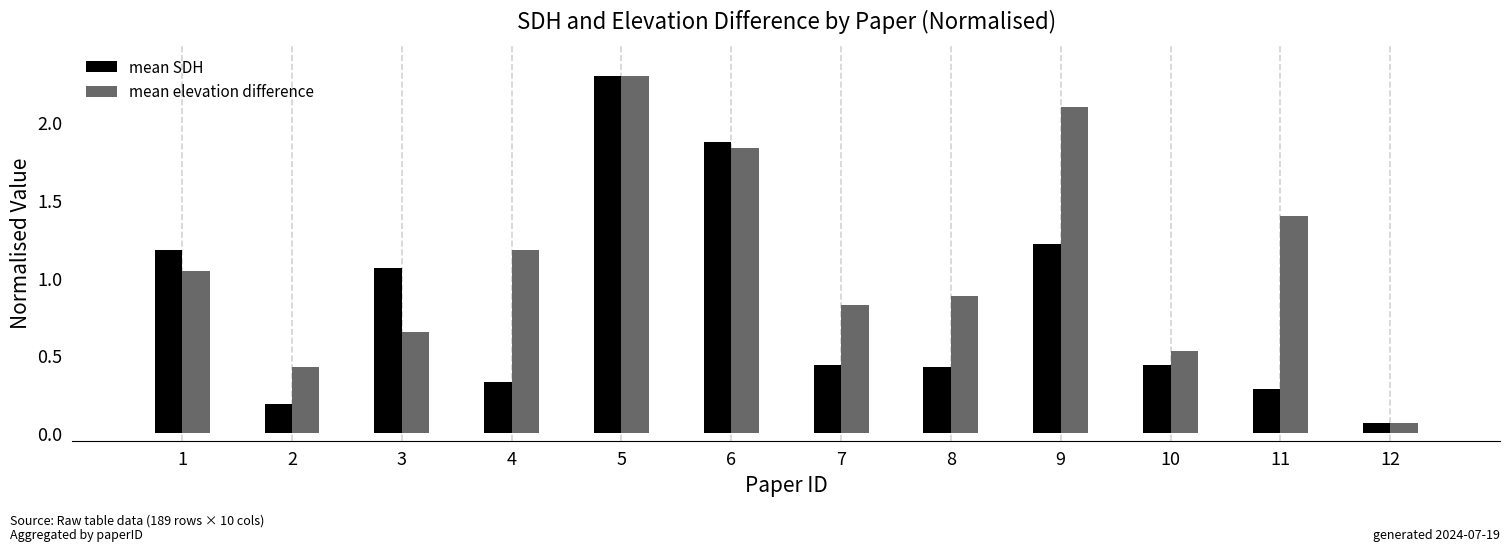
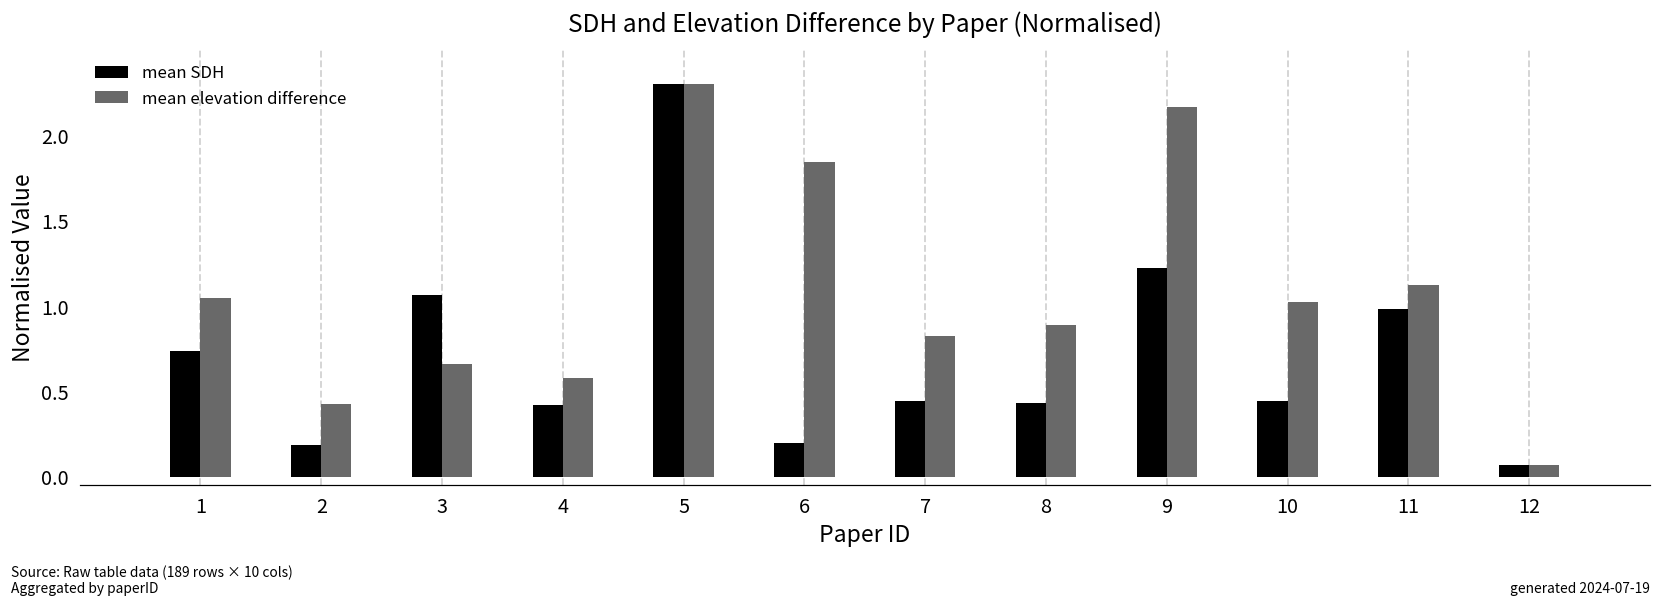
mean SDH, 1: 1.18 -> 0.73
mean SDH, 4: 0.33 -> 0.42
mean elevation difference, 4: 1.18 -> 0.58
mean SDH, 6: 1.88 -> 0.20
mean elevation difference, 9: 2.10 -> 2.16
mean elevation difference, 10: 0.53 -> 1.02
mean SDH, 11: 0.29 -> 0.98
mean elevation difference, 11: 1.40 -> 1.12
